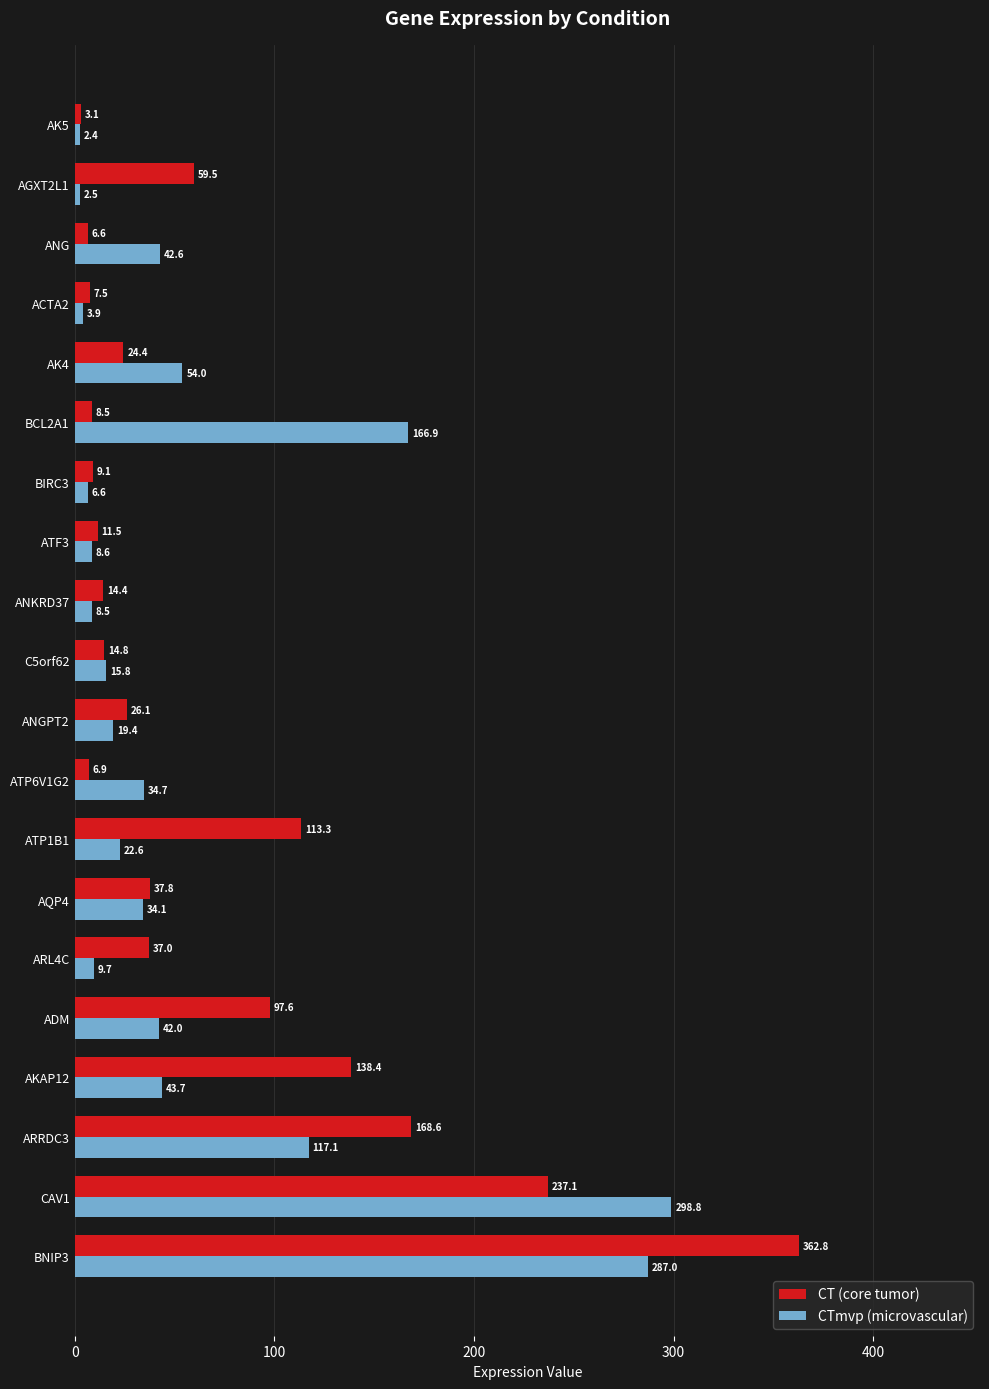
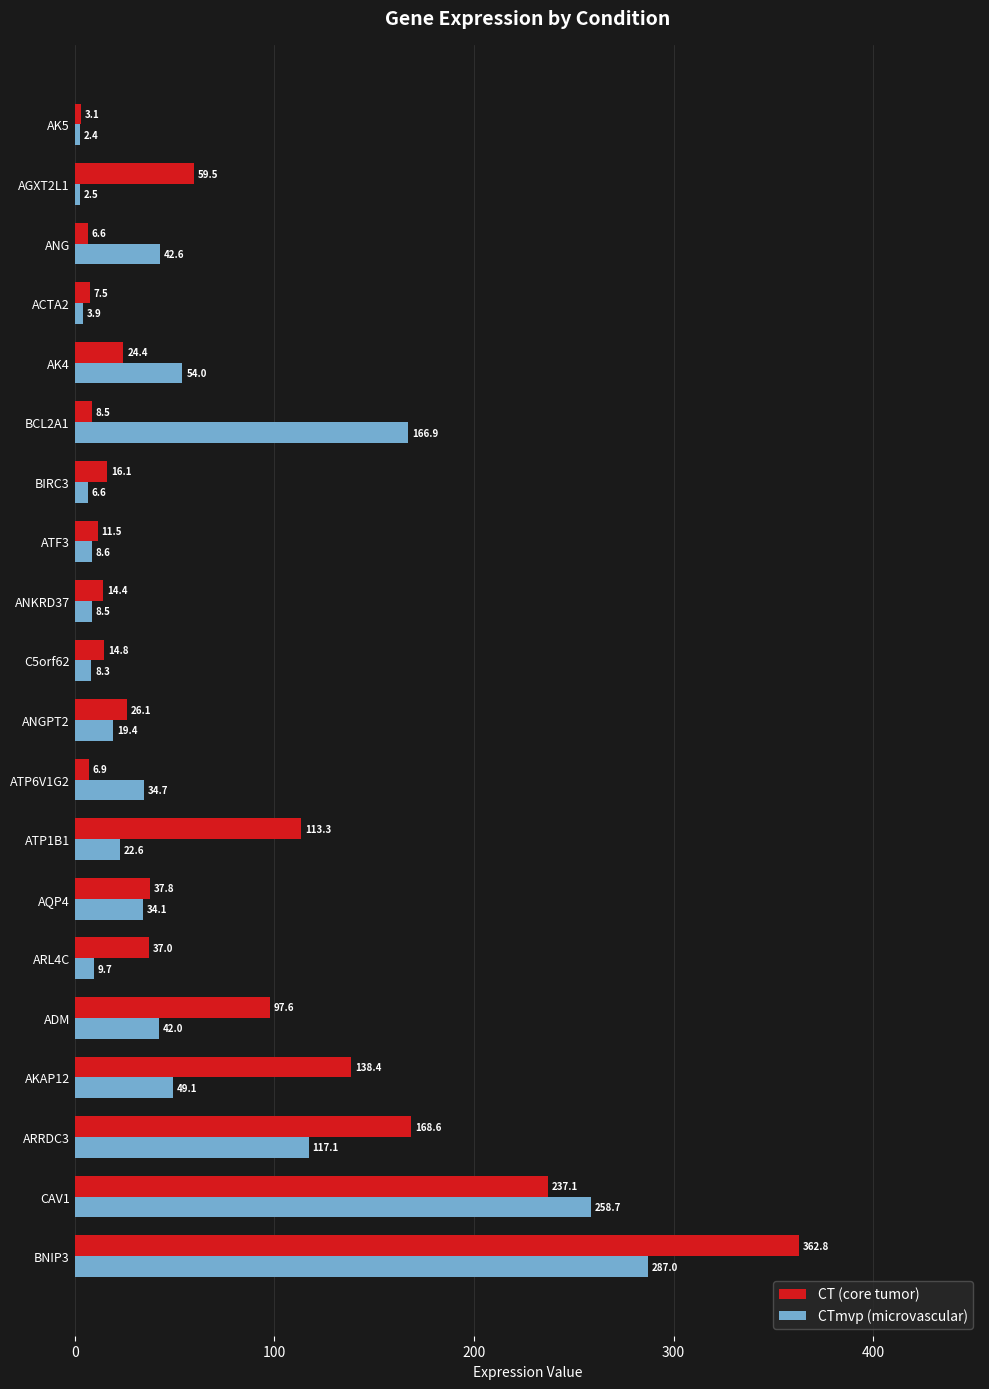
CT (core tumor), BIRC3: 9.1 -> 16.1
CTmvp (microvascular), C5orf62: 15.8 -> 8.3
CTmvp (microvascular), AKAP12: 43.7 -> 49.1
CTmvp (microvascular), CAV1: 298.8 -> 258.7
